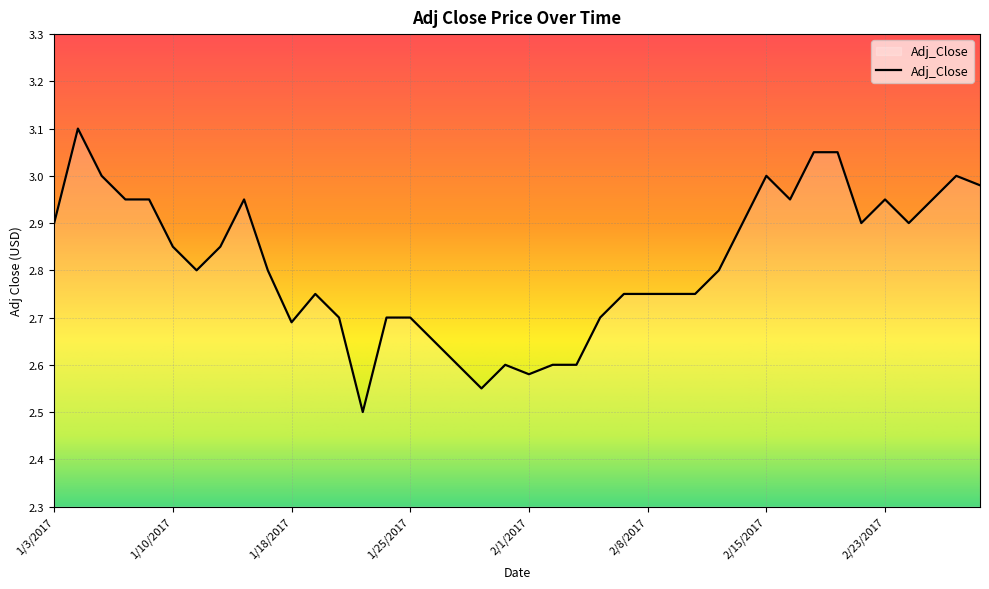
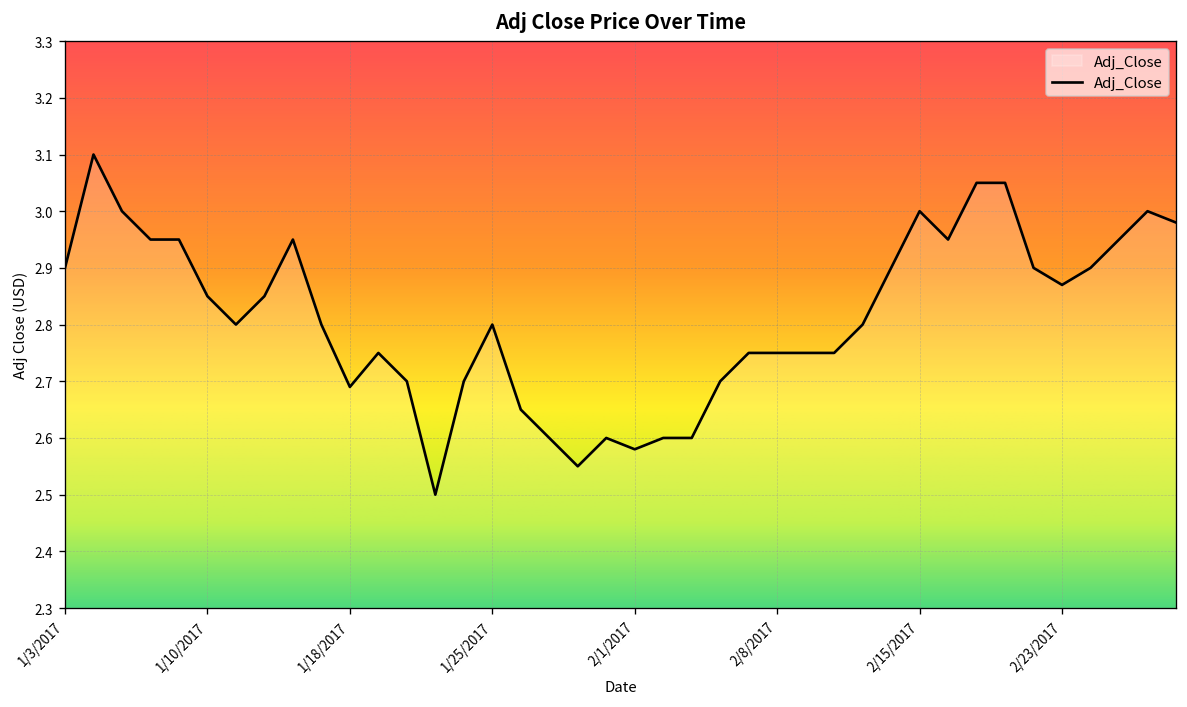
1/25/2017: 2.7 -> 2.8
2/23/2017: 2.95 -> 2.87
